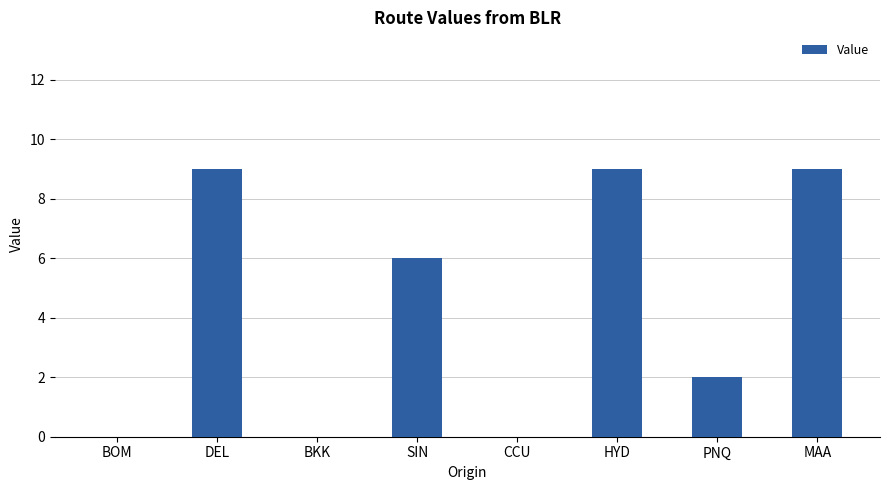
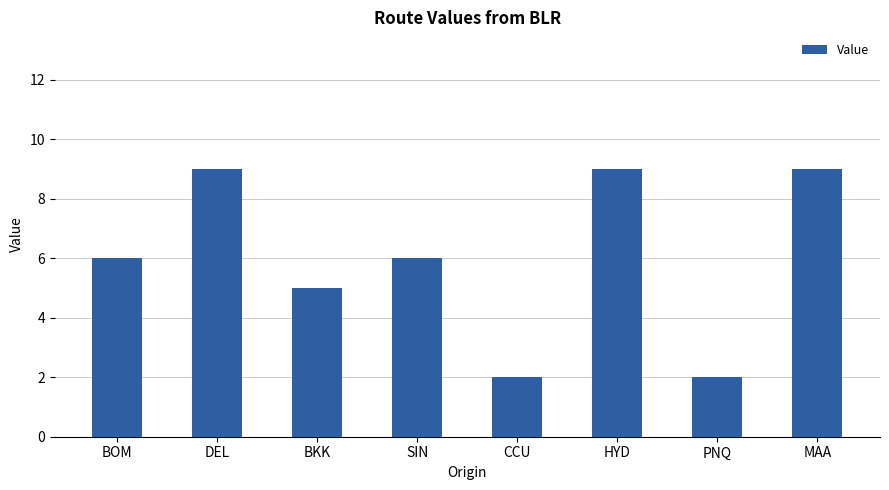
BOM: 0 -> 6
BKK: 0 -> 5
CCU: 0 -> 2
